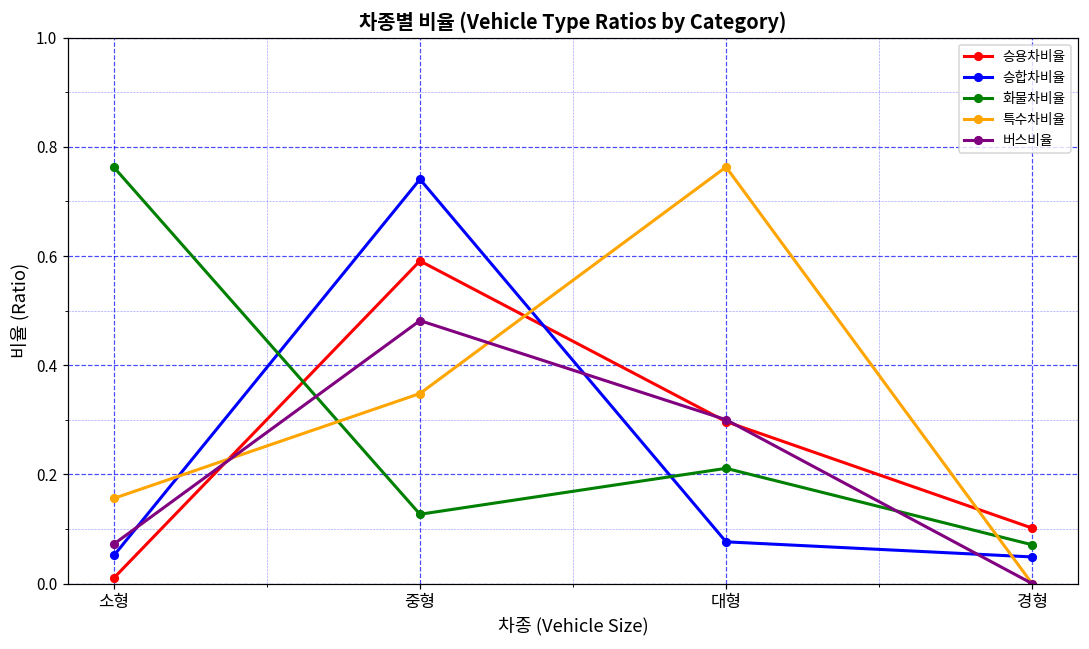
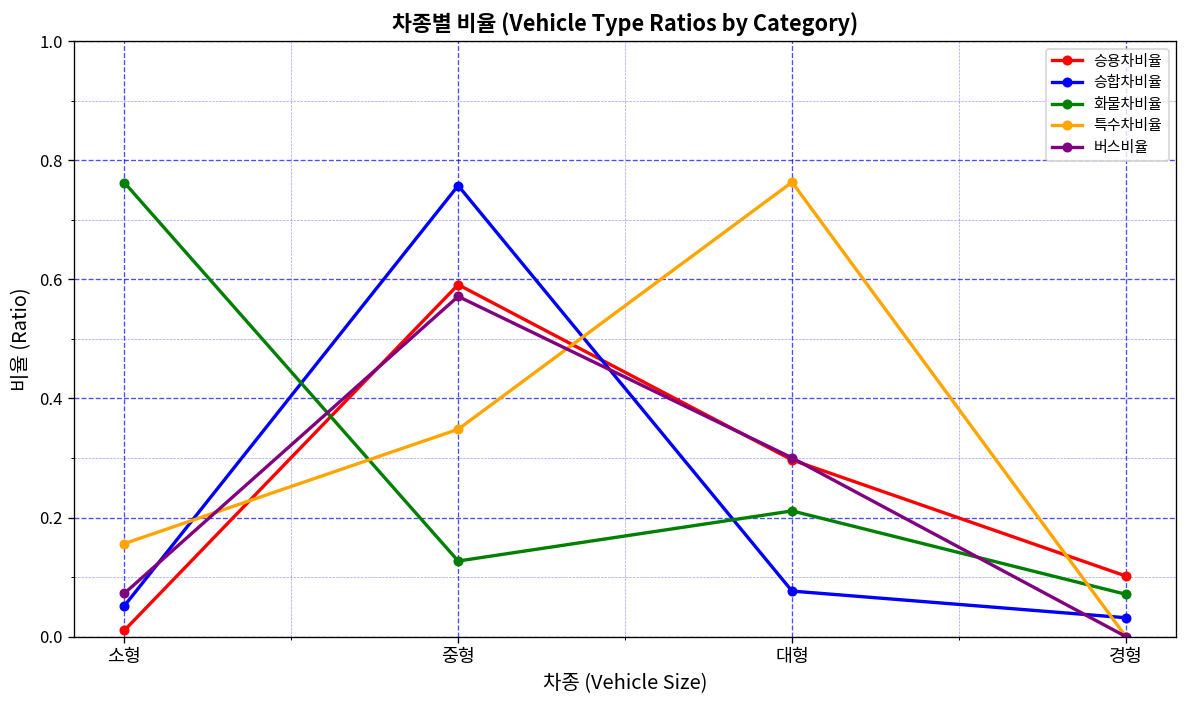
승합차비율, 중형: 0.74 -> 0.76
버스비율, 중형: 0.48 -> 0.57
승합차비율, 경형: 0.05 -> 0.03
